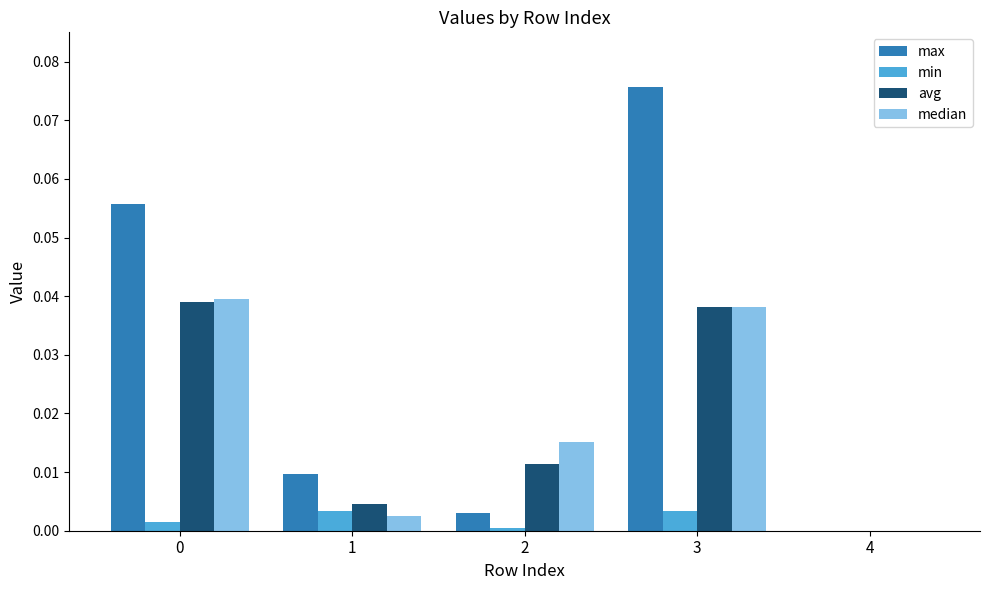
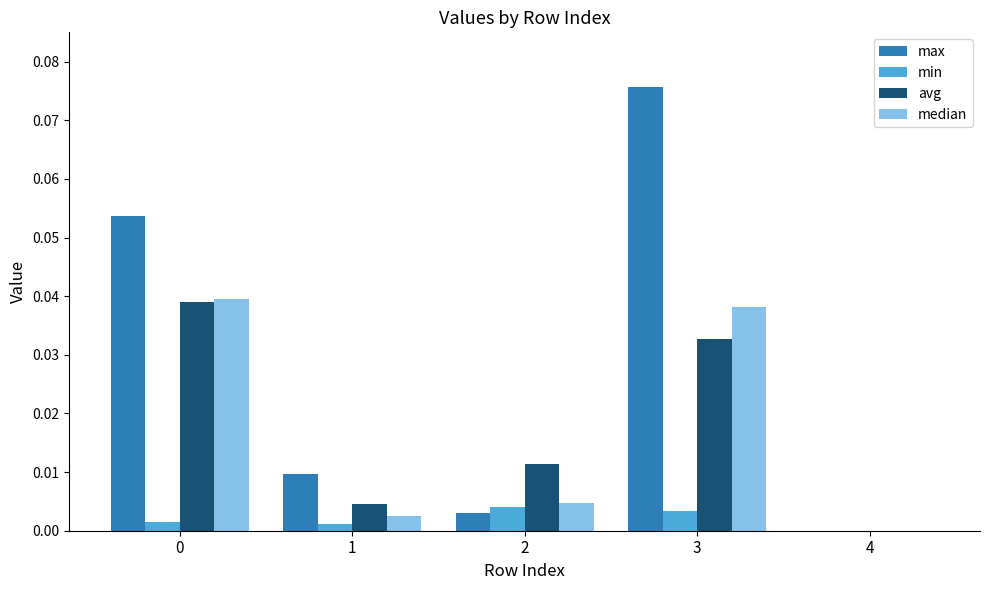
max, 0: 0.056 -> 0.054
min, 1: 0.003 -> 0.001
min, 2: 0.000 -> 0.004
median, 2: 0.015 -> 0.005
avg, 3: 0.038 -> 0.033
